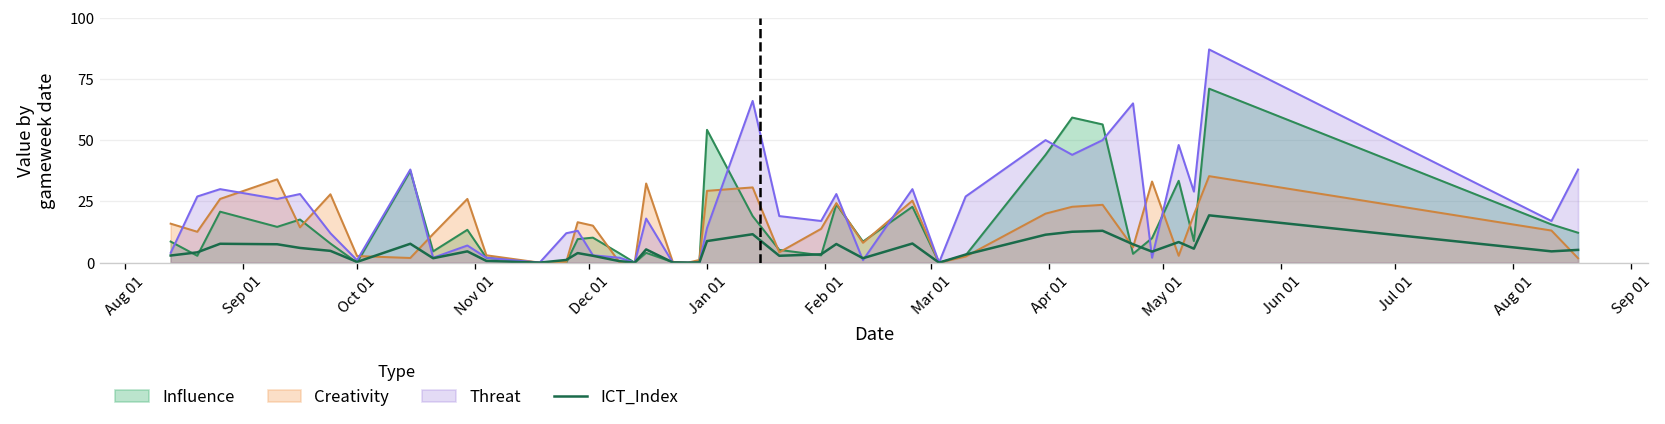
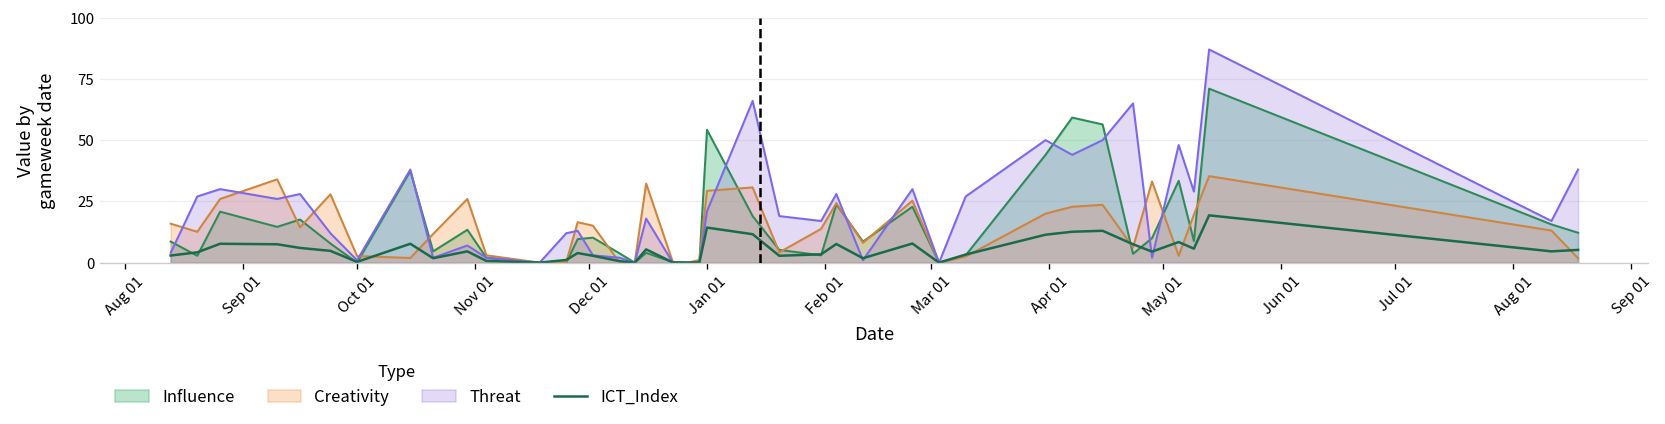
Threat, Jan 01: 14 -> 21
ICT_Index, Jan 01: 9 -> 14
